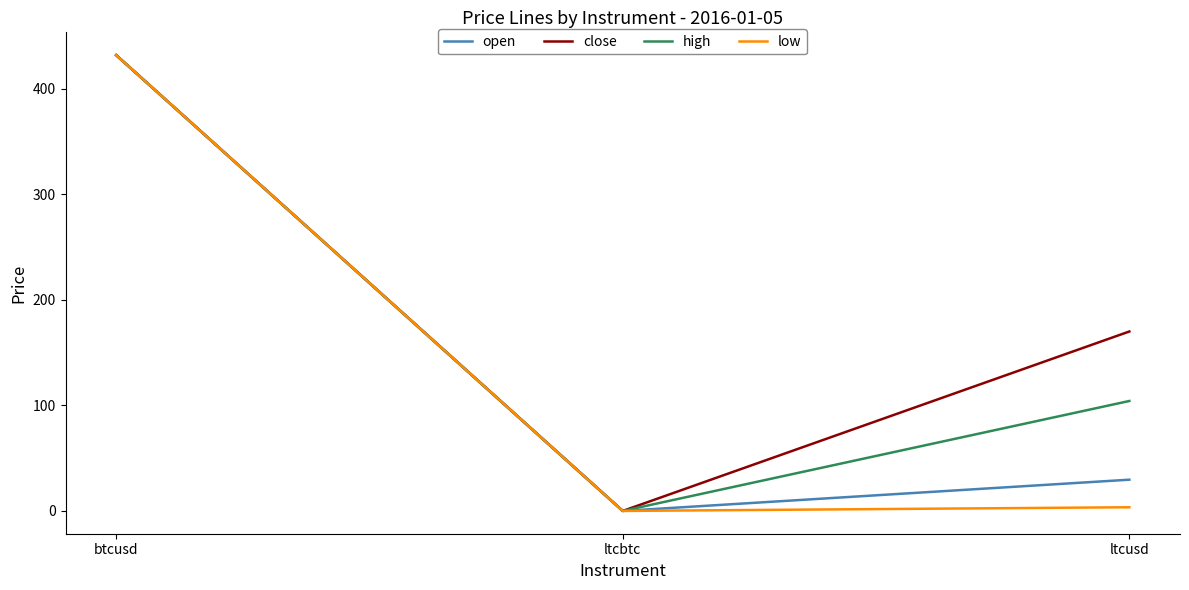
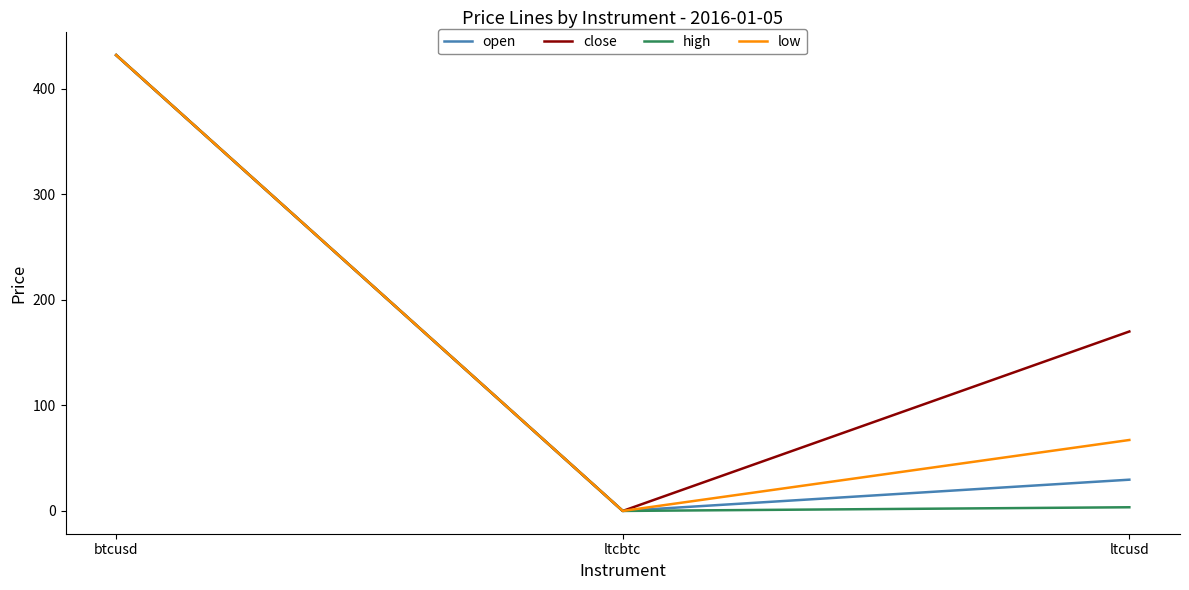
high, ltcusd: 104 -> 3
low, ltcusd: 3 -> 67
